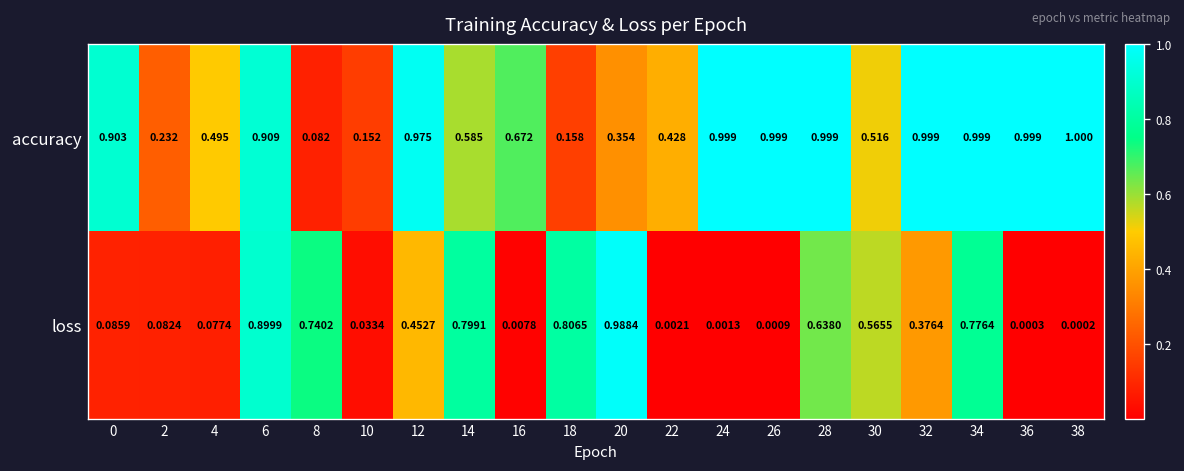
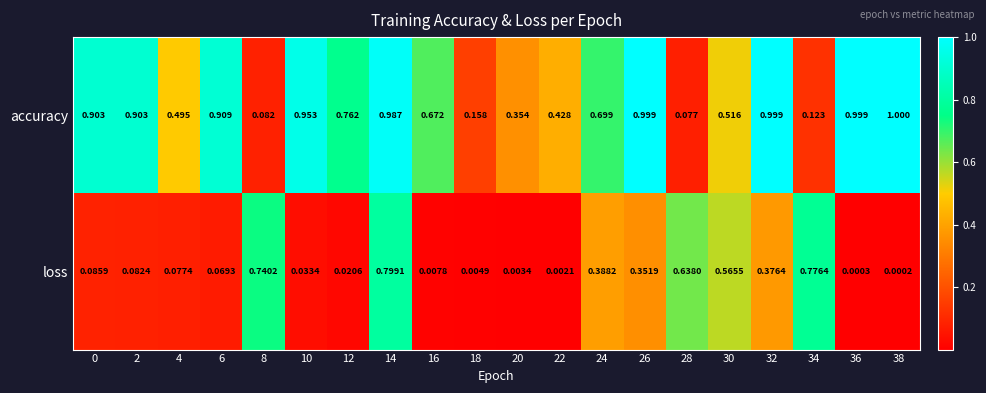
accuracy, 2: 0.232 -> 0.903
accuracy, 10: 0.152 -> 0.953
accuracy, 12: 0.975 -> 0.762
accuracy, 14: 0.585 -> 0.987
accuracy, 24: 0.999 -> 0.699
accuracy, 28: 0.999 -> 0.077
accuracy, 34: 0.999 -> 0.123
loss, 6: 0.8999 -> 0.0693
loss, 12: 0.4527 -> 0.0206
loss, 18: 0.8065 -> 0.0049
loss, 20: 0.9884 -> 0.0034
loss, 24: 0.0013 -> 0.3882
loss, 26: 0.0009 -> 0.3519
